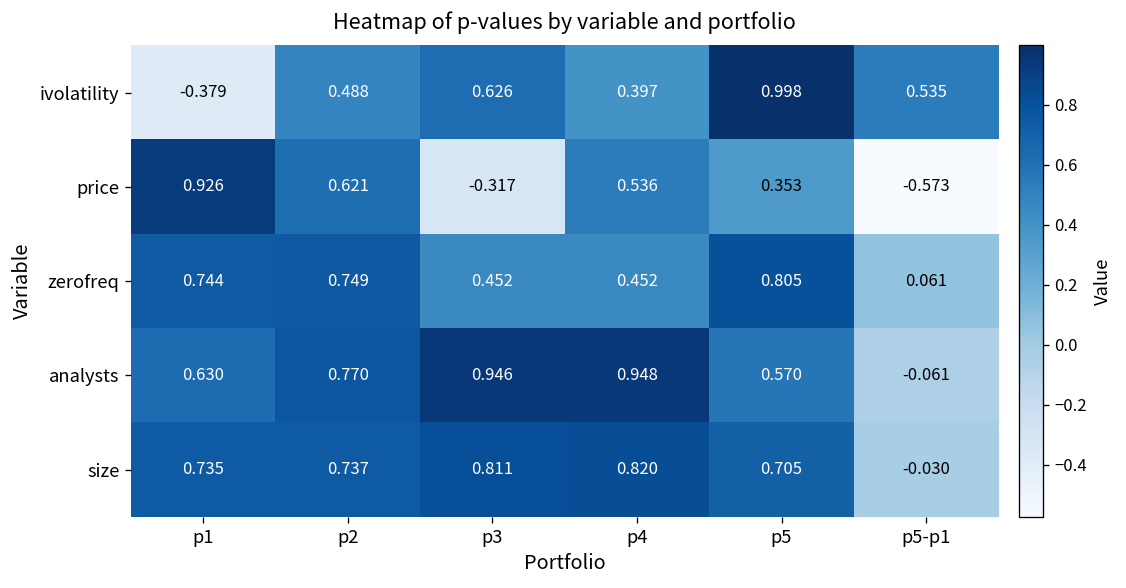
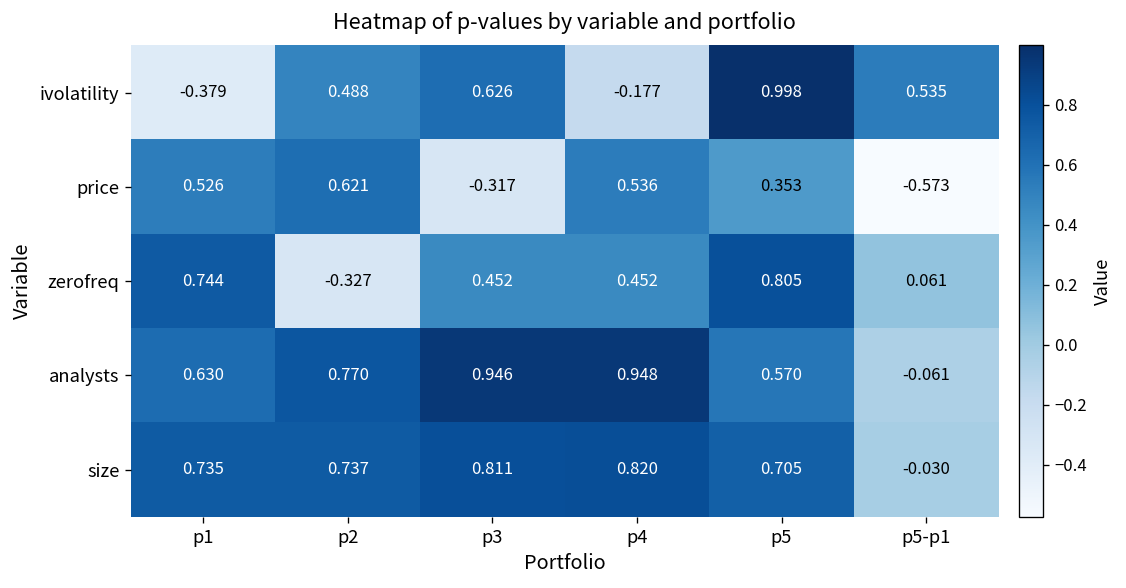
ivolatility, p4: 0.397 -> -0.177
price, p1: 0.926 -> 0.526
zerofreq, p2: 0.749 -> -0.327
